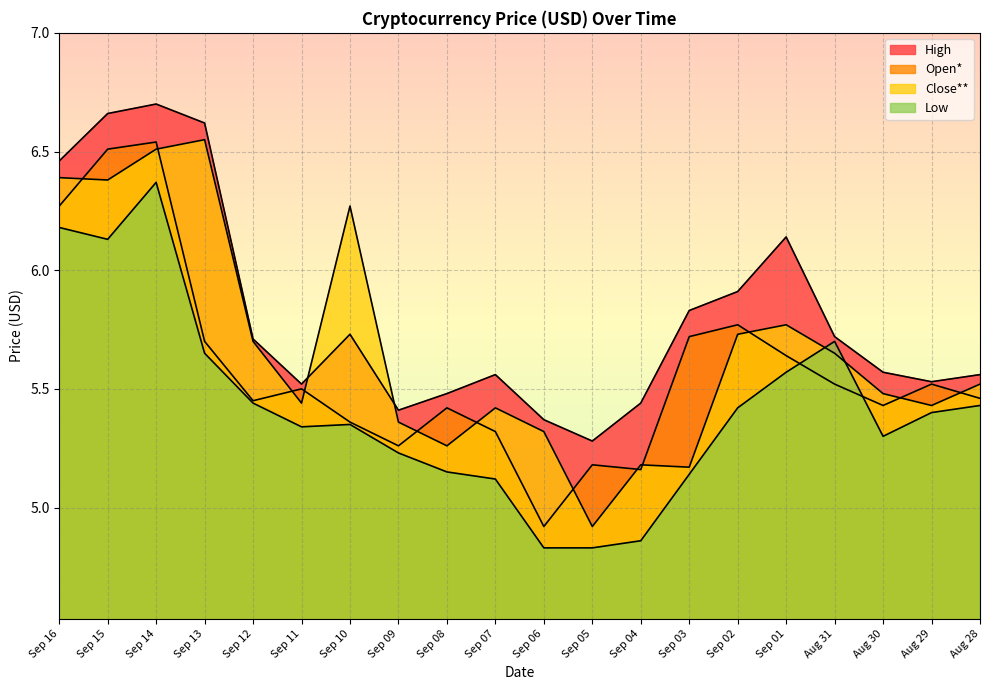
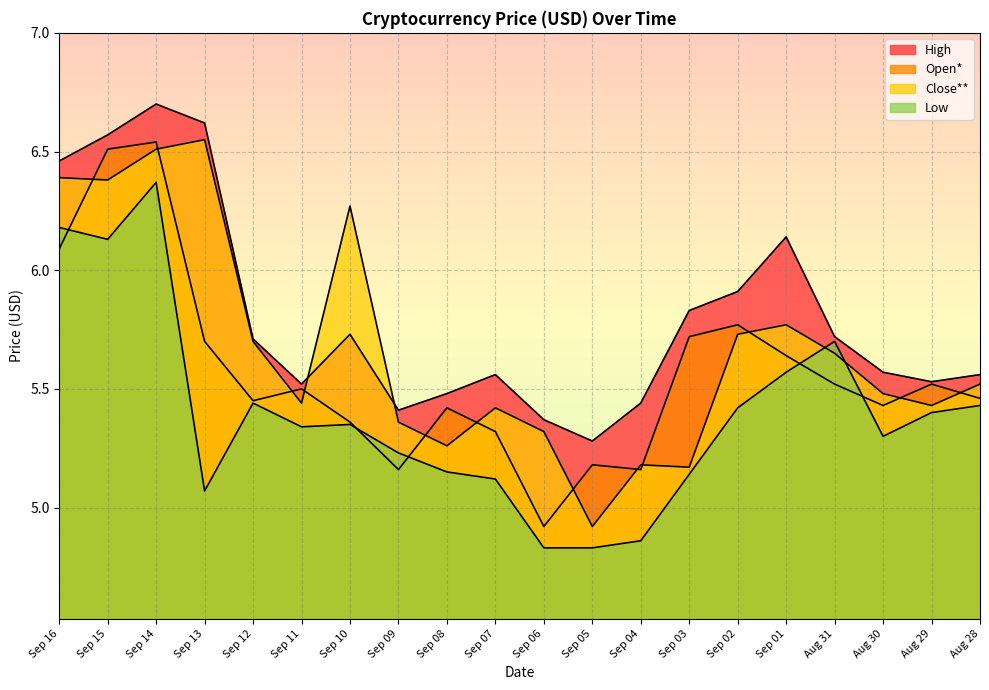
Open*, Sep 16: 6.27 -> 6.09
High, Sep 15: 6.66 -> 6.57
Low, Sep 13: 5.65 -> 5.07
Open*, Sep 09: 5.26 -> 5.16
